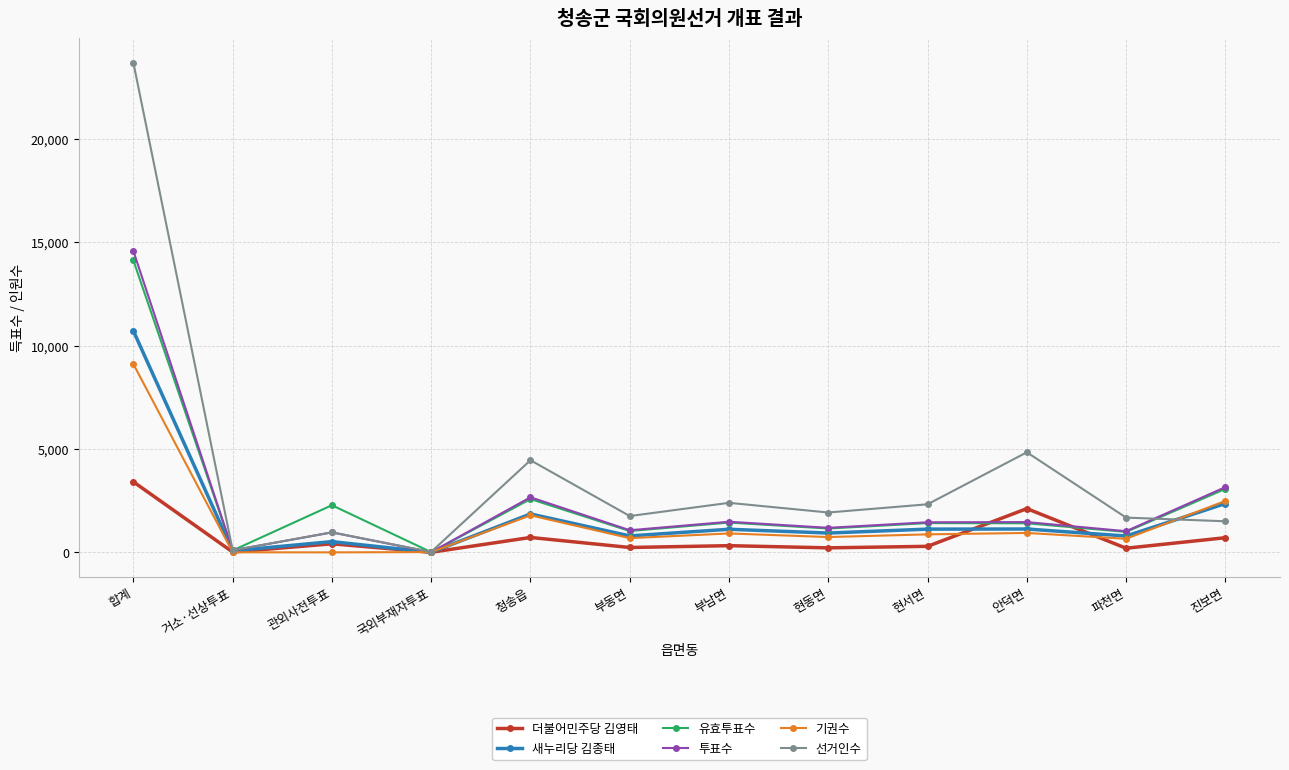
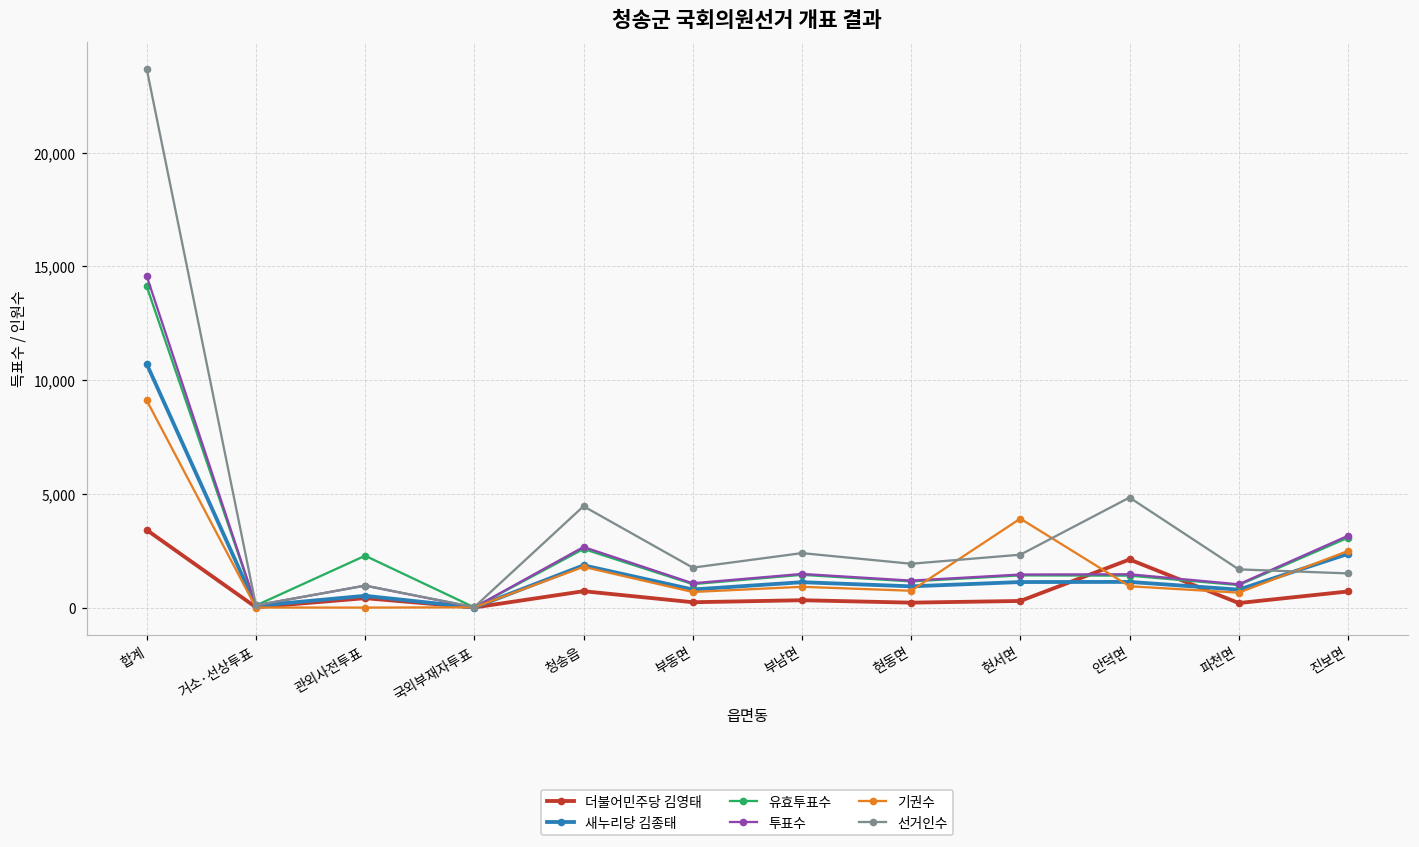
기권수, 현서면: 900 -> 3,900
